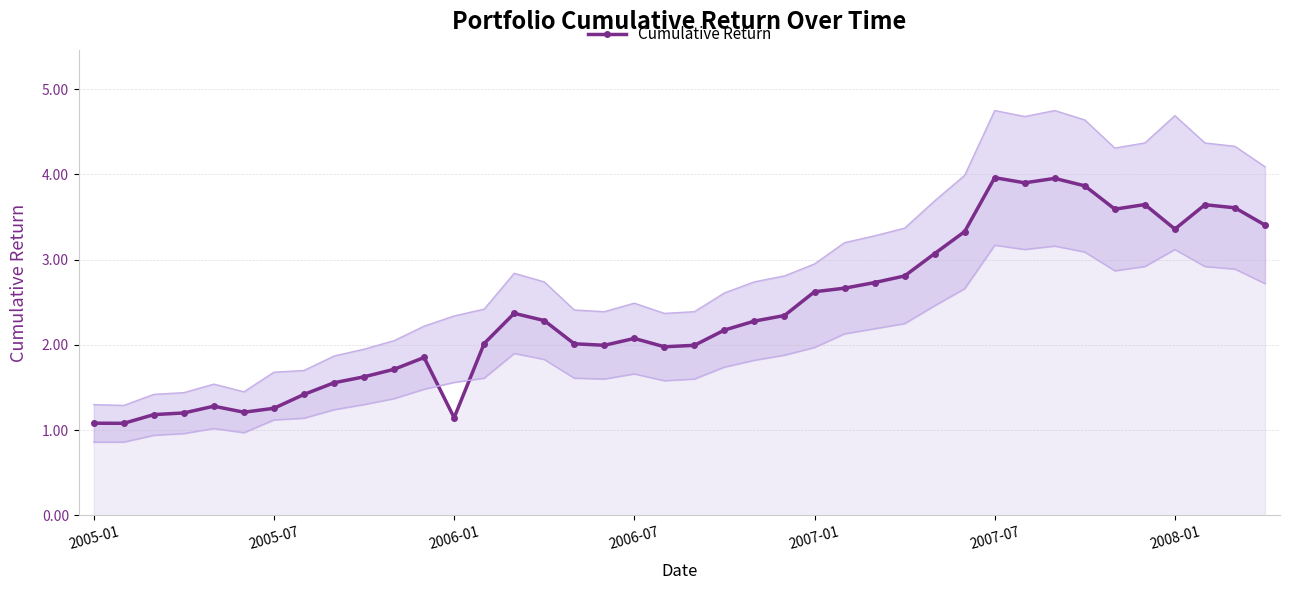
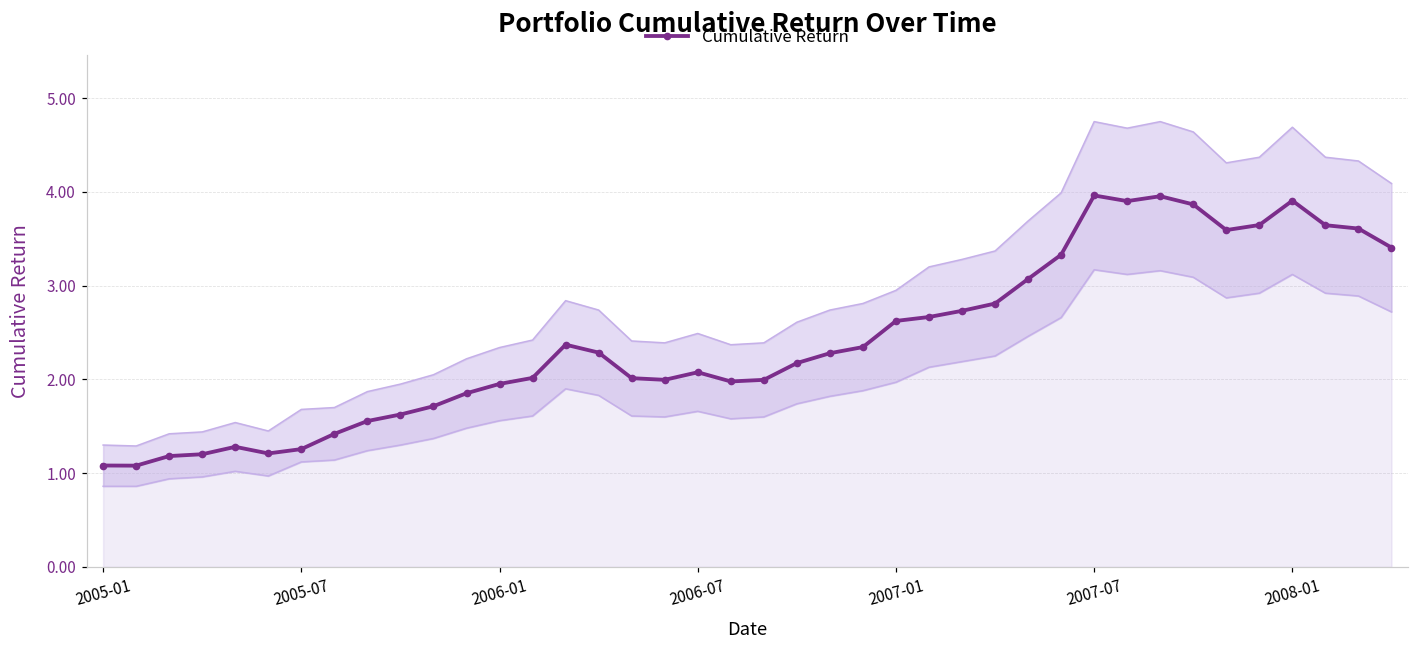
Cumulative Return, 2006-01: 1.1 -> 2.0
Cumulative Return, 2008-01: 3.4 -> 3.9
